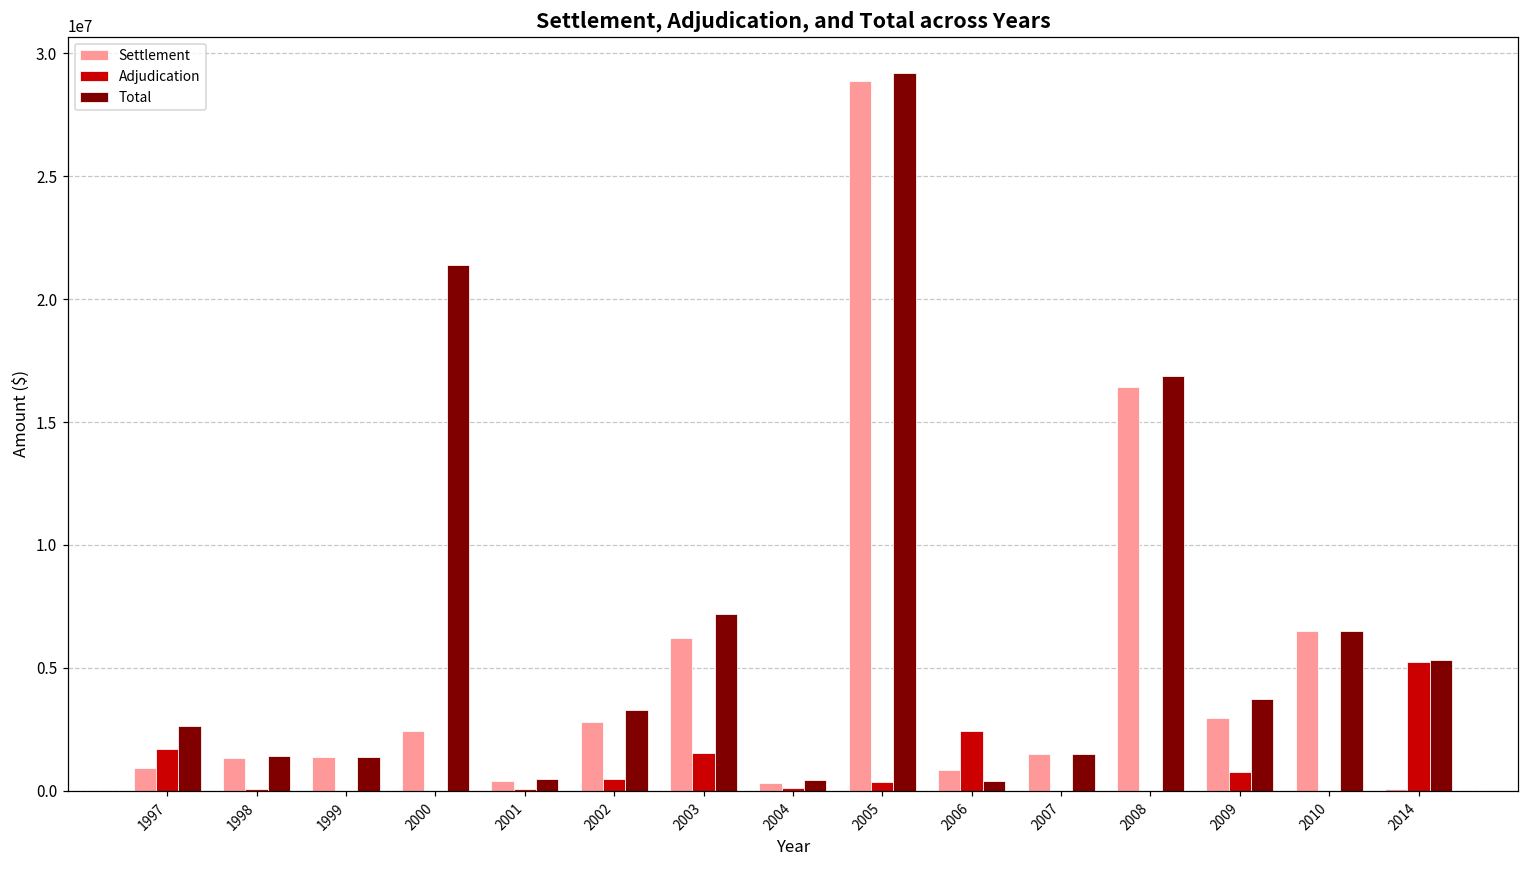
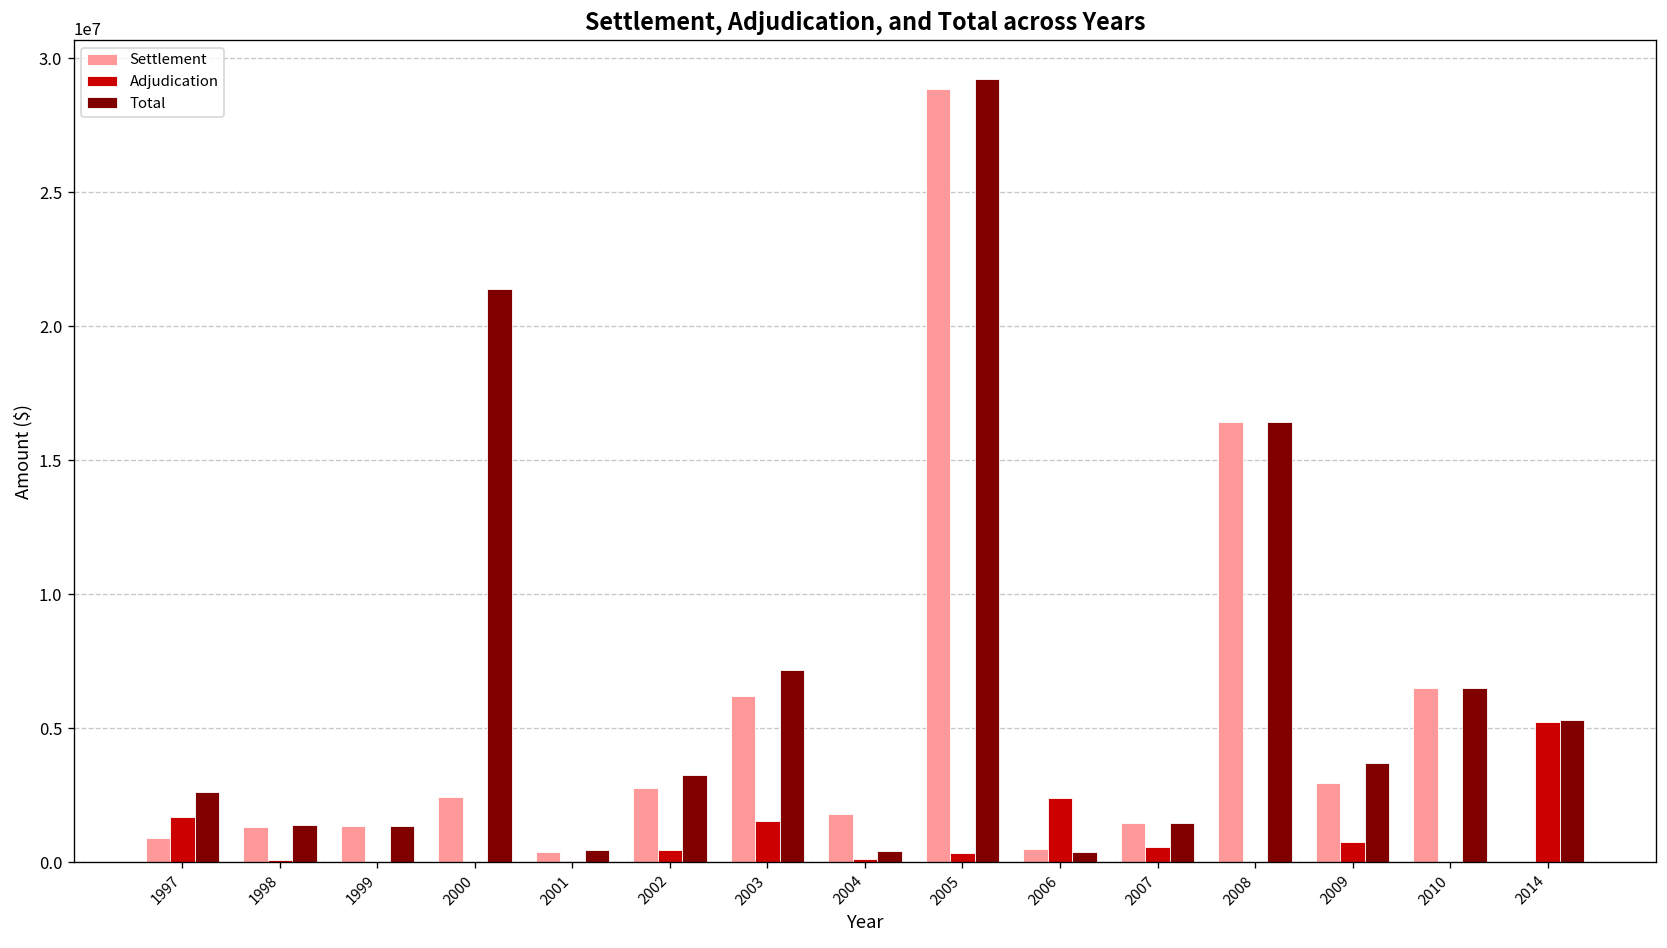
Settlement, 2004: 300000 -> 1800000
Settlement, 2006: 900000 -> 500000
Adjudication, 2007: 0 -> 600000
Total, 2008: 16900000 -> 16400000
